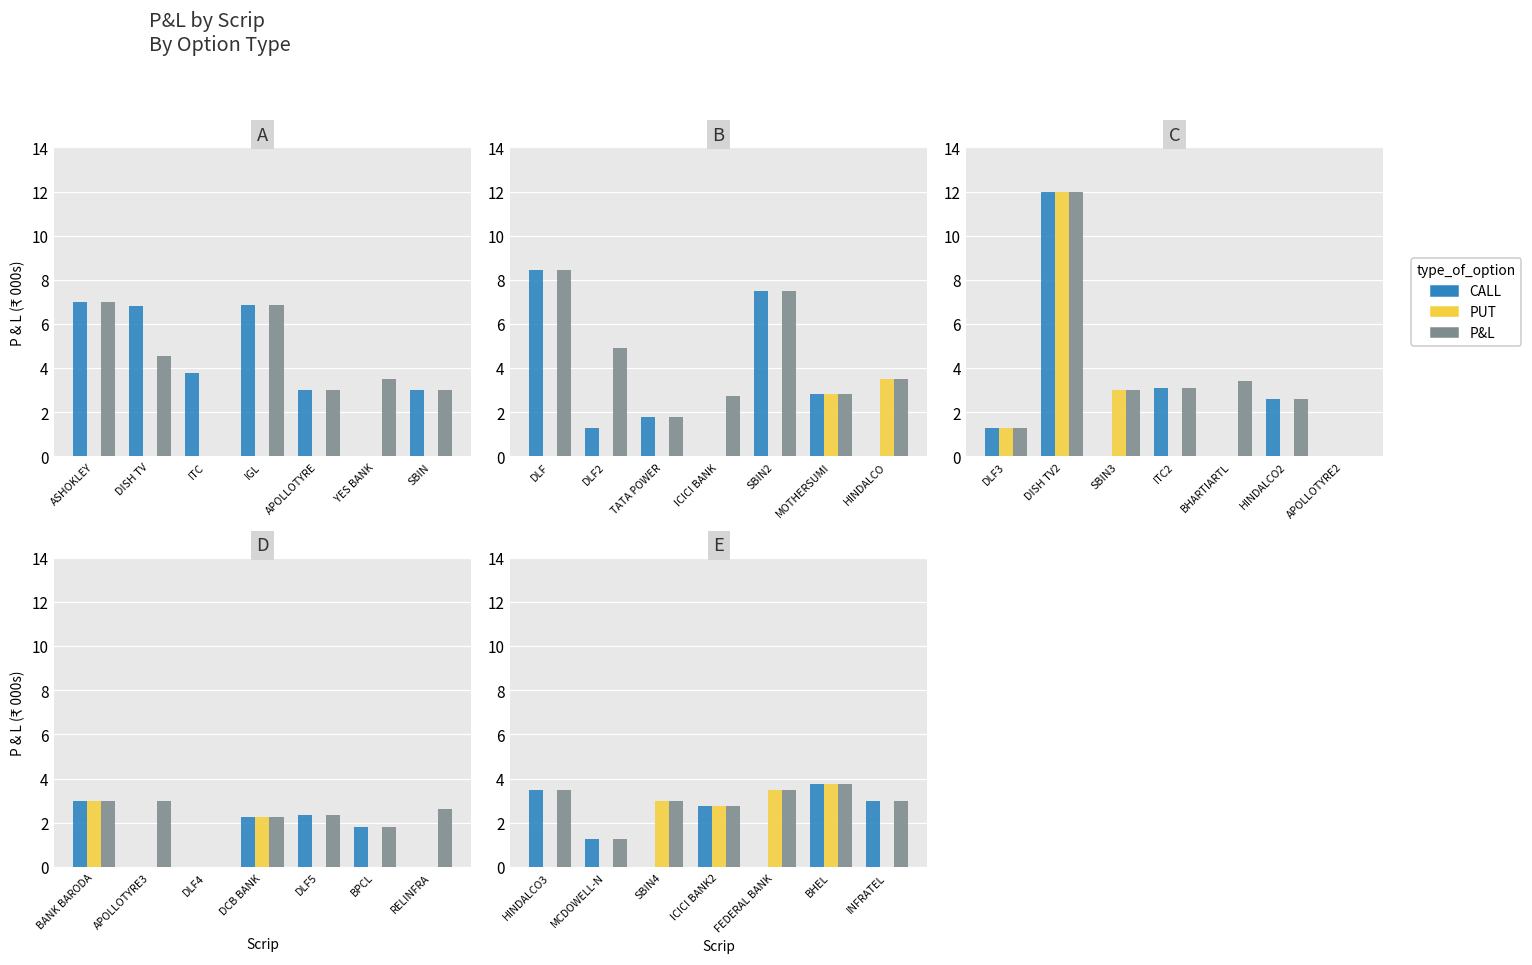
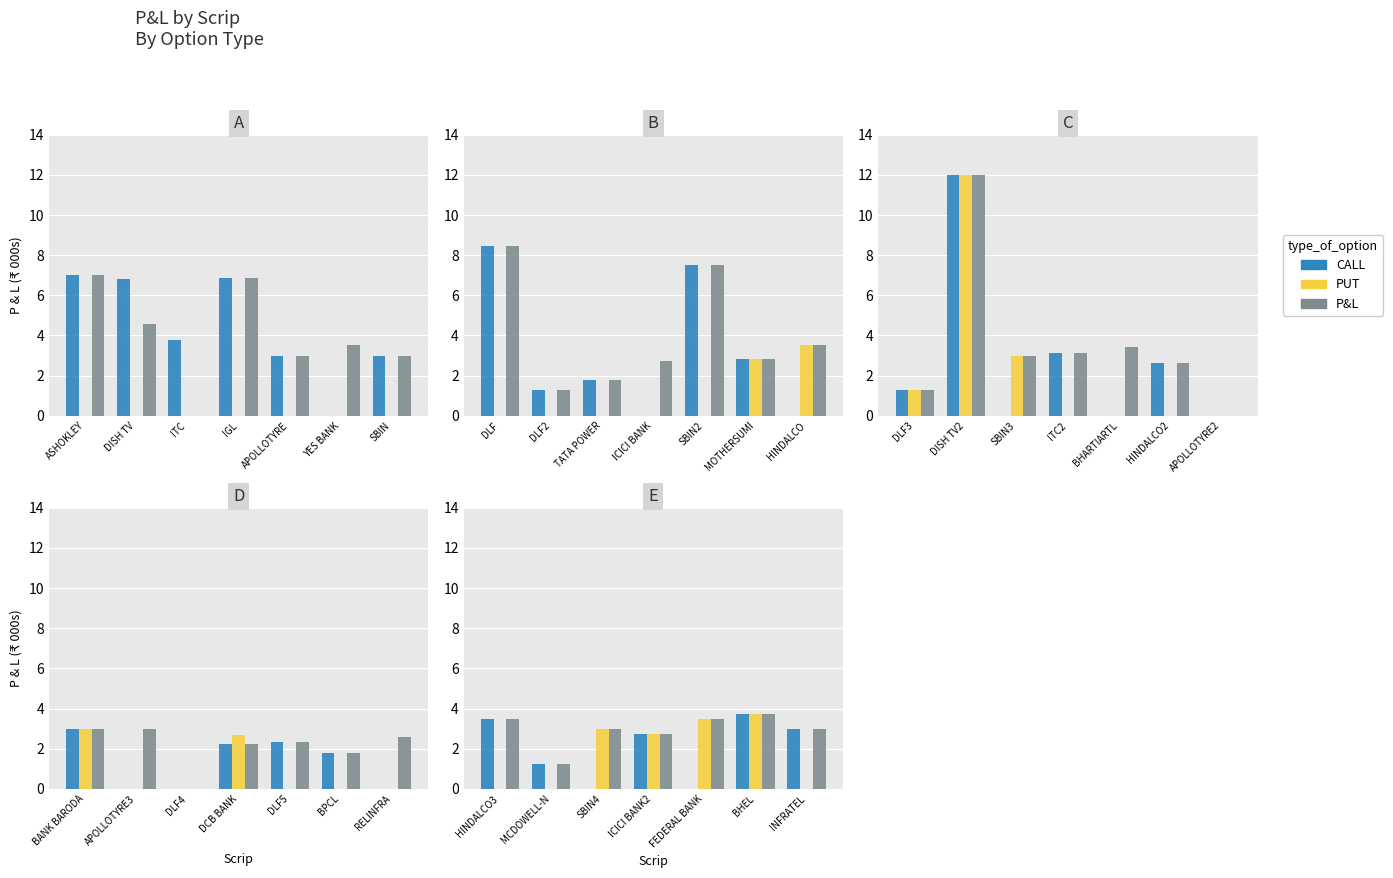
B, P&L, DLF2: 4.9 -> 1.3
D, PUT, DCB BANK: 2.3 -> 2.7
